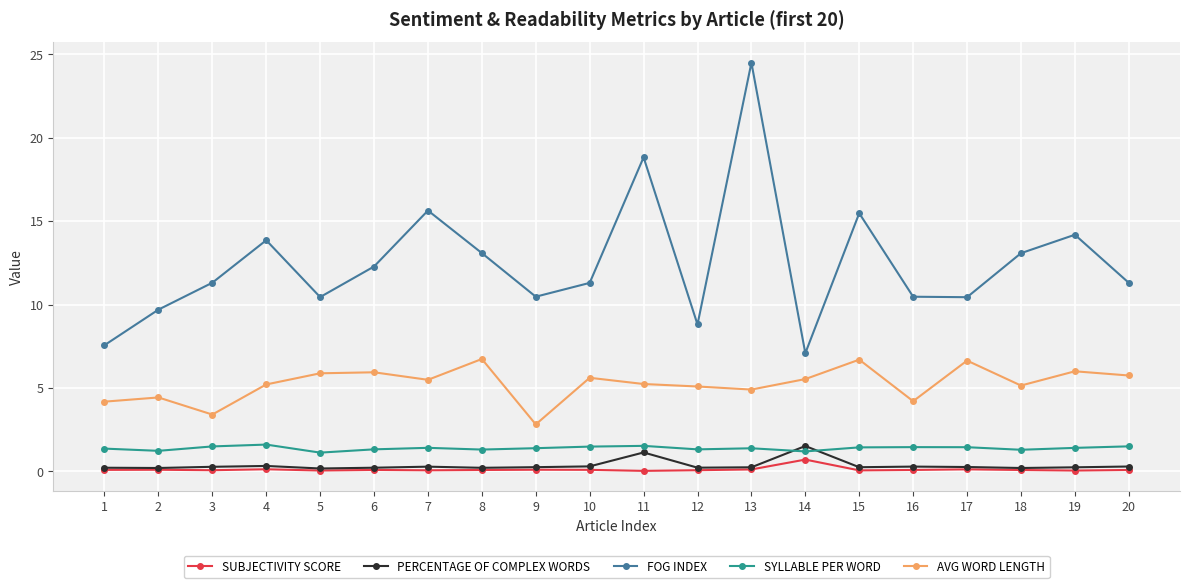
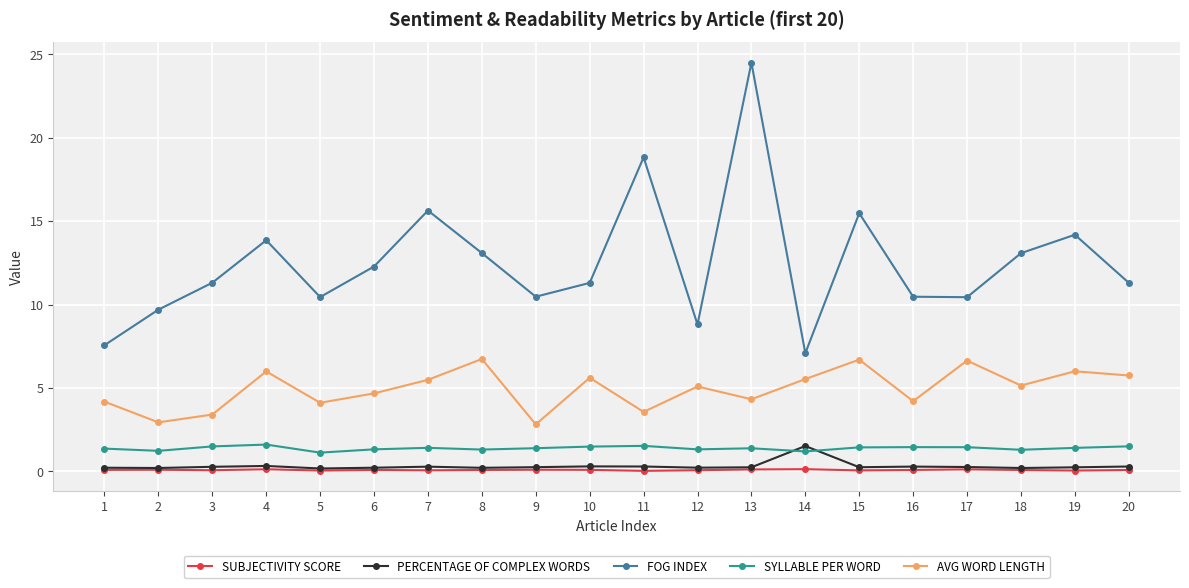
AVG WORD LENGTH, 2: 4.4 -> 2.9
AVG WORD LENGTH, 4: 5.2 -> 6.0
AVG WORD LENGTH, 5: 5.9 -> 4.1
AVG WORD LENGTH, 6: 5.9 -> 4.7
PERCENTAGE OF COMPLEX WORDS, 11: 1.1 -> 0.3
AVG WORD LENGTH, 11: 5.2 -> 3.6
AVG WORD LENGTH, 13: 4.9 -> 4.3
SUBJECTIVITY SCORE, 14: 0.7 -> 0.1
